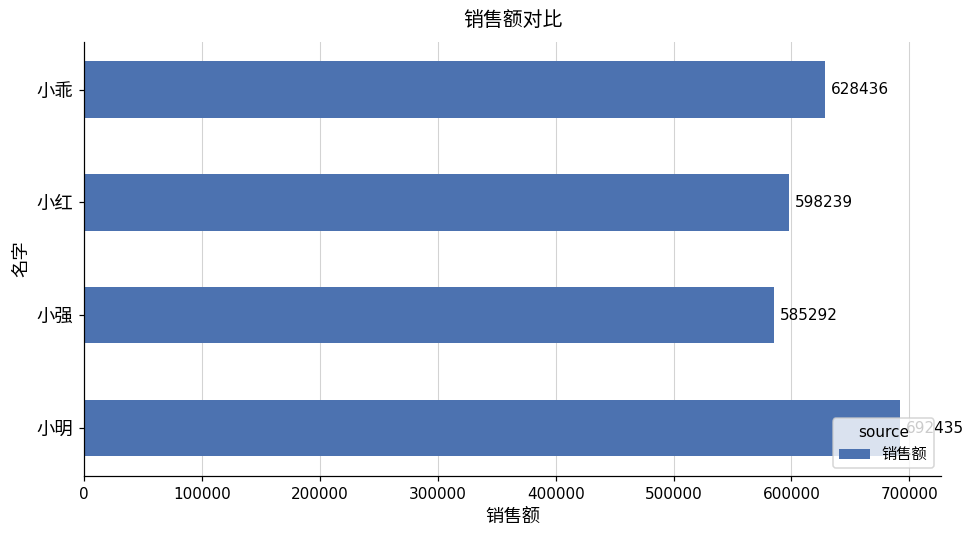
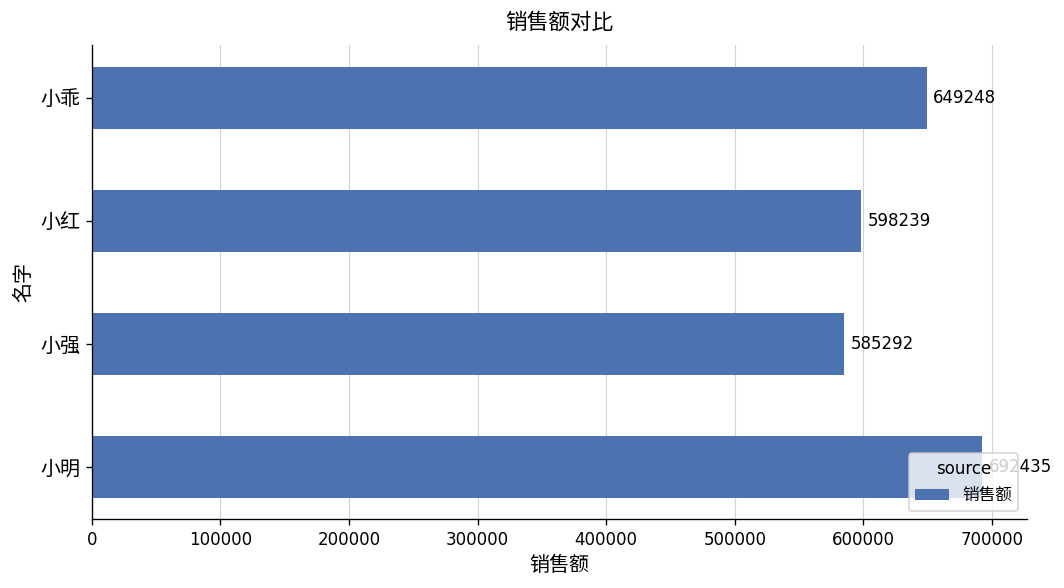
小乖: 628436 -> 649248
